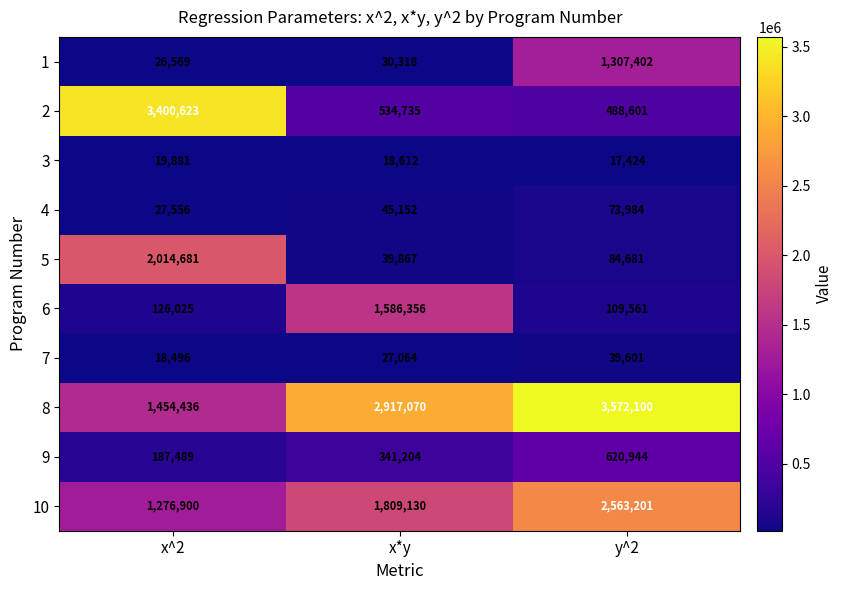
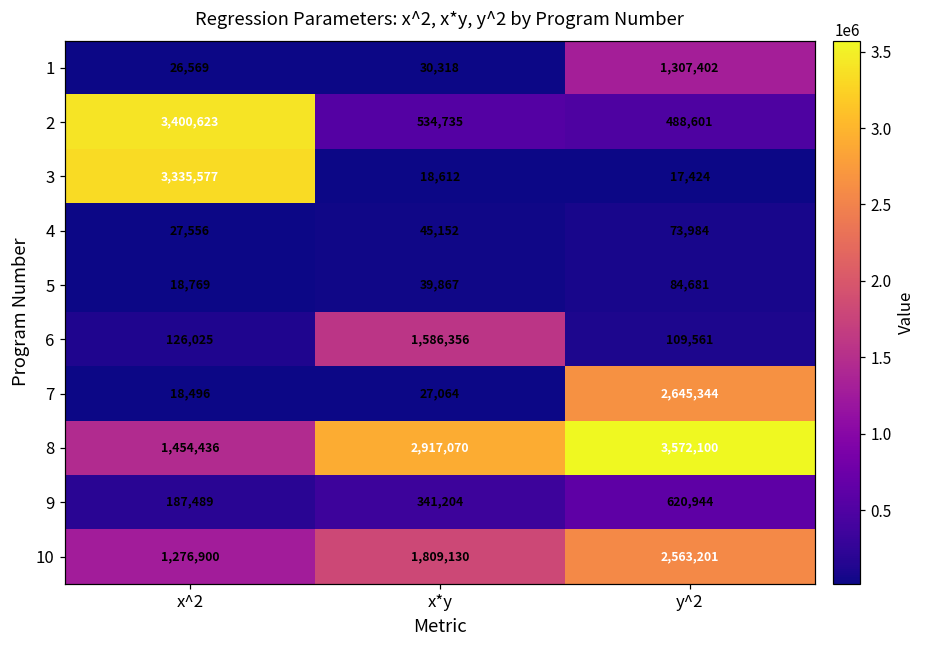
3, x^2: 19,881 -> 3,335,577
5, x^2: 2,014,681 -> 18,769
7, y^2: 39,601 -> 2,645,344
